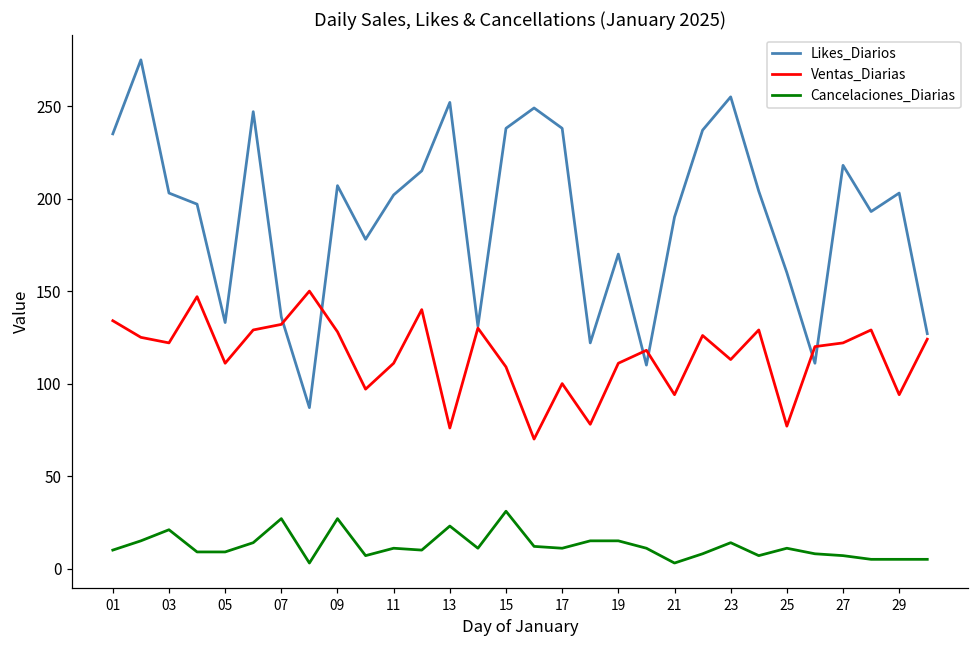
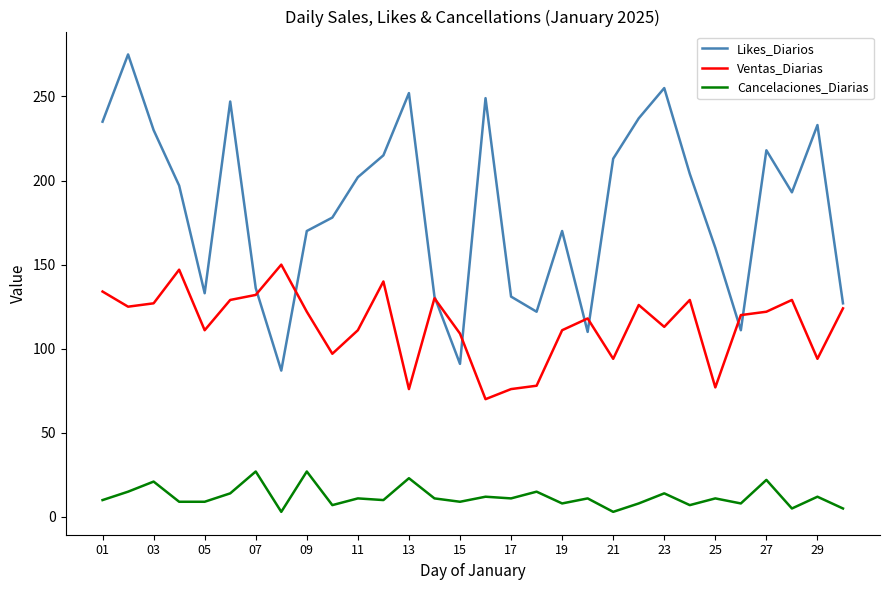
Likes_Diarios, 03: 203 -> 230
Ventas_Diarias, 03: 122 -> 127
Likes_Diarios, 09: 207 -> 170
Ventas_Diarias, 09: 128 -> 122
Likes_Diarios, 15: 238 -> 91
Cancelaciones_Diarias, 15: 31 -> 9
Likes_Diarios, 17: 238 -> 131
Ventas_Diarias, 17: 100 -> 76
Cancelaciones_Diarias, 19: 15 -> 8
Likes_Diarios, 21: 190 -> 213
Cancelaciones_Diarias, 27: 7 -> 22
Likes_Diarios, 29: 203 -> 233
Cancelaciones_Diarias, 29: 5 -> 12
